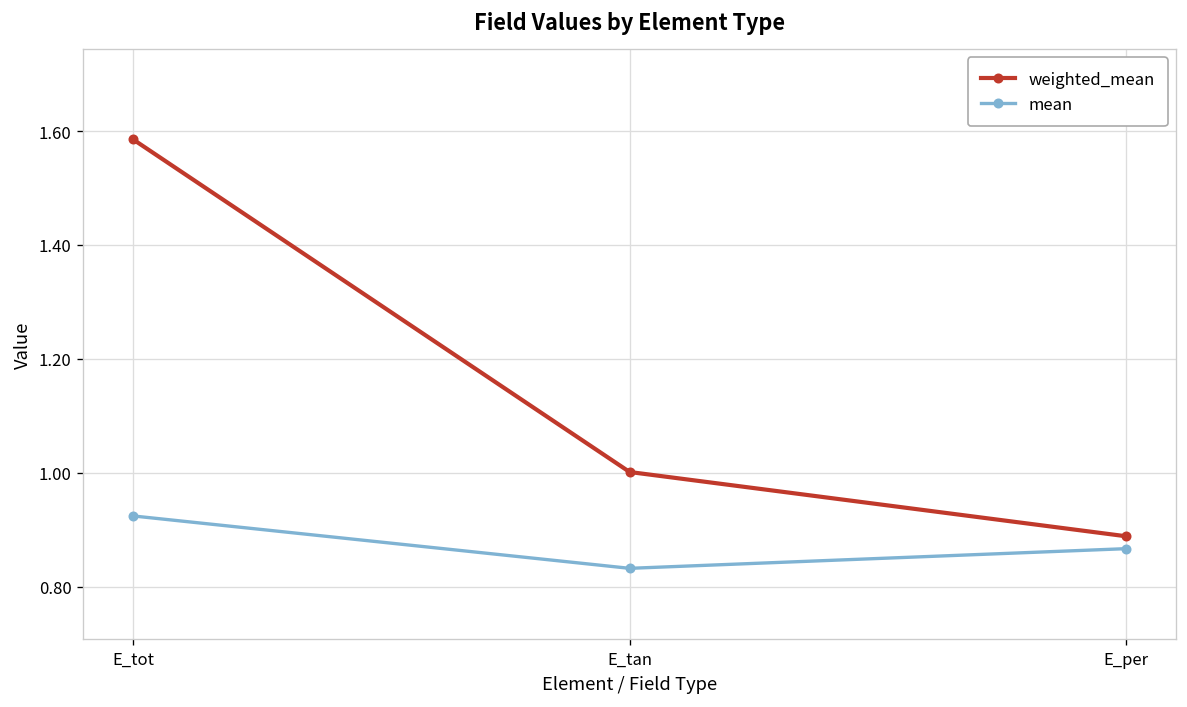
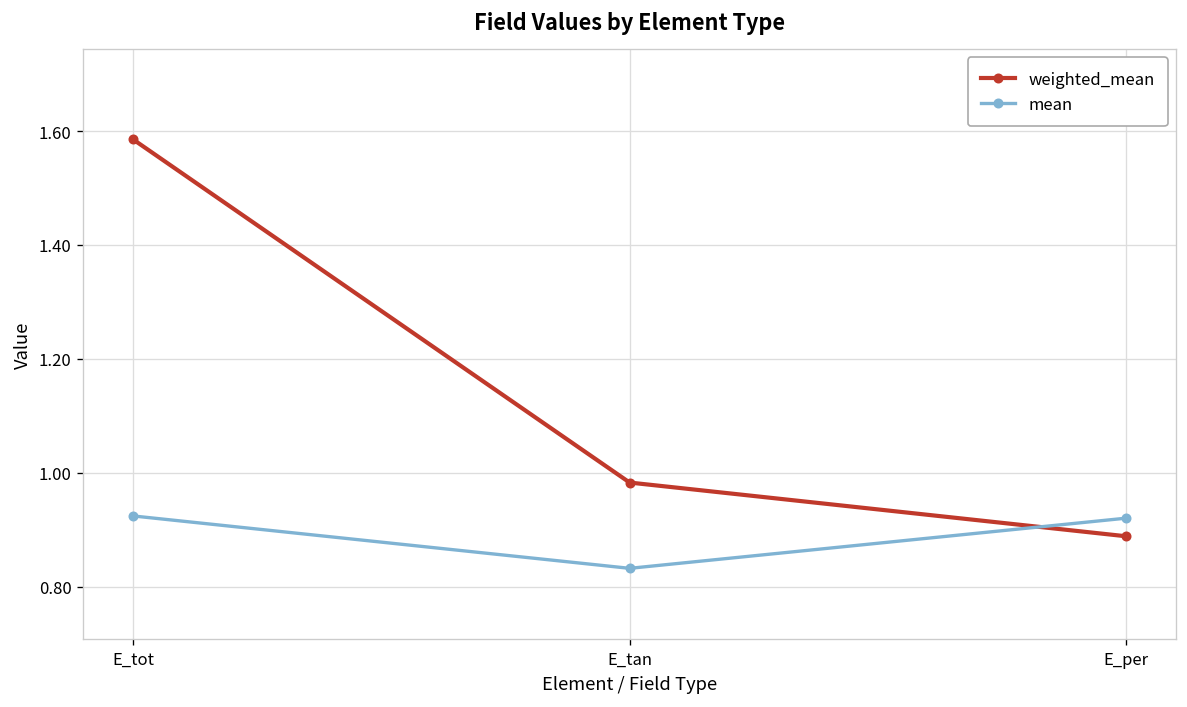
weighted_mean, E_tan: 1.00 -> 0.98
mean, E_per: 0.87 -> 0.92
